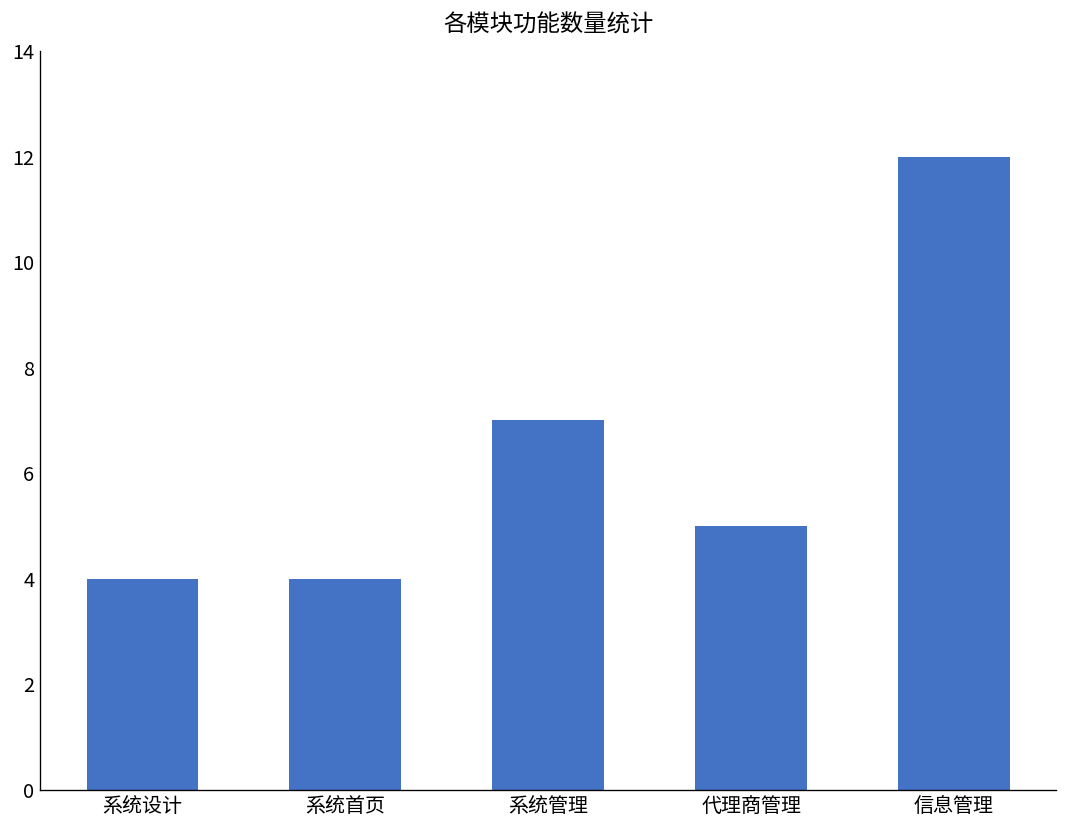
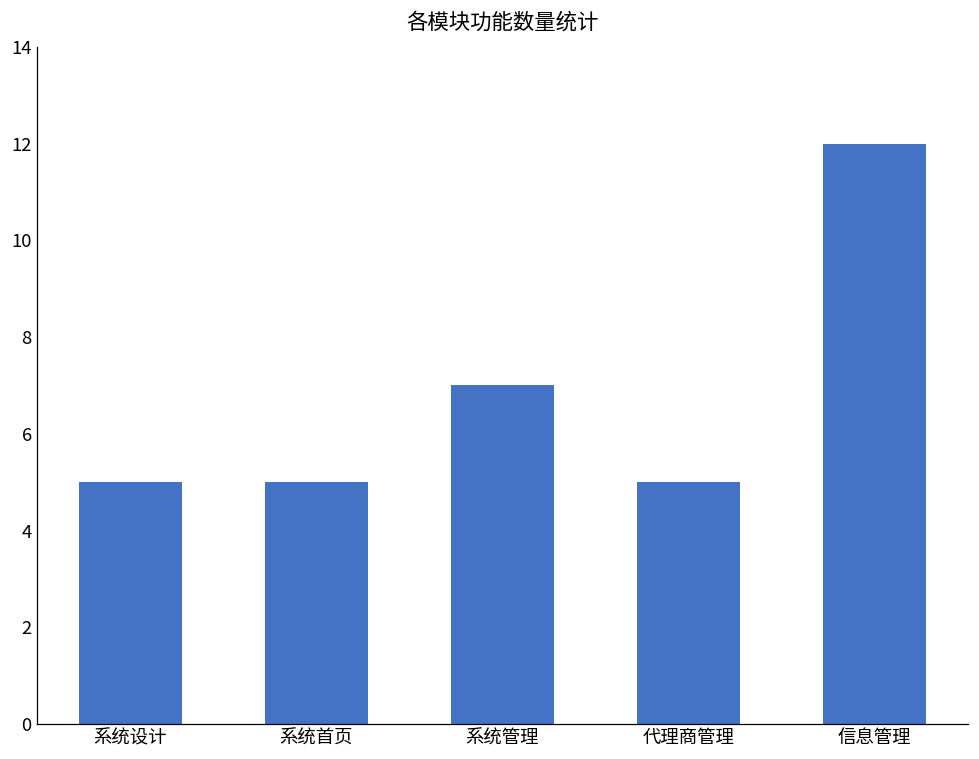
系统设计: 4 -> 5
系统首页: 4 -> 5
